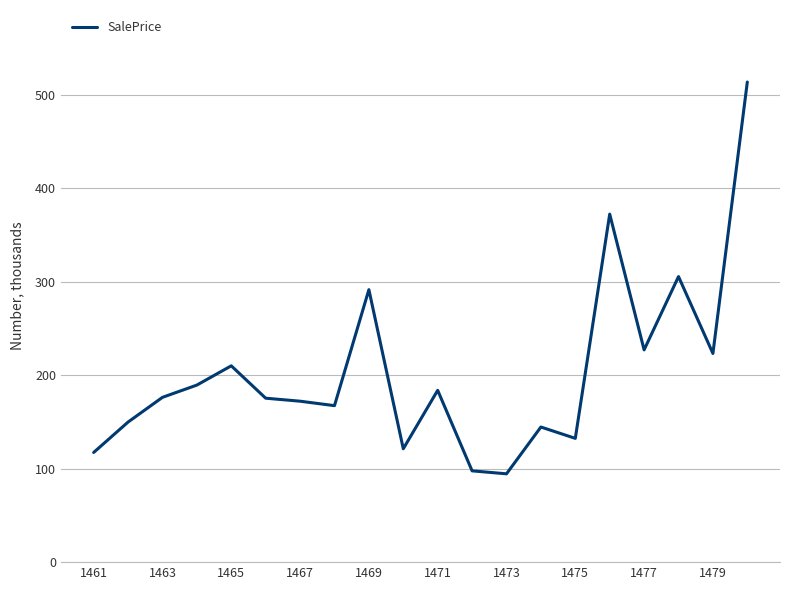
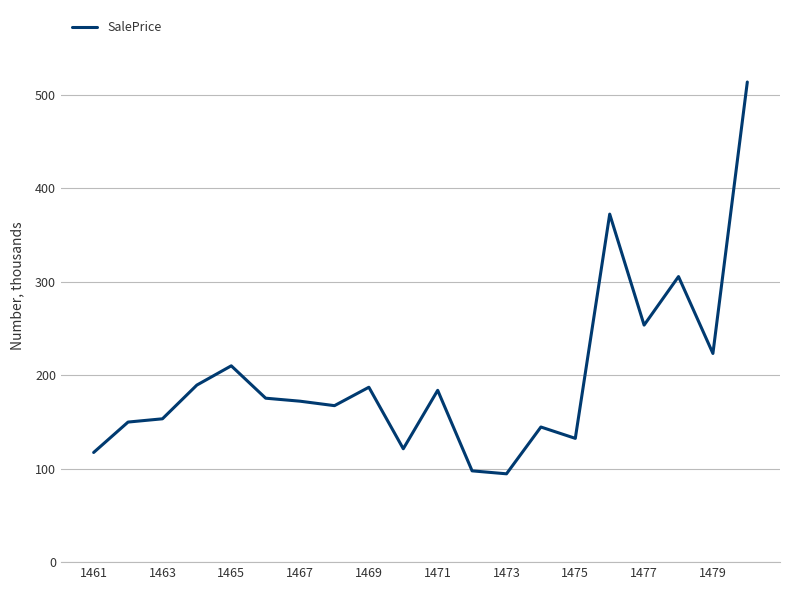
1463: 180 -> 150
1469: 290 -> 190
1477: 230 -> 250
